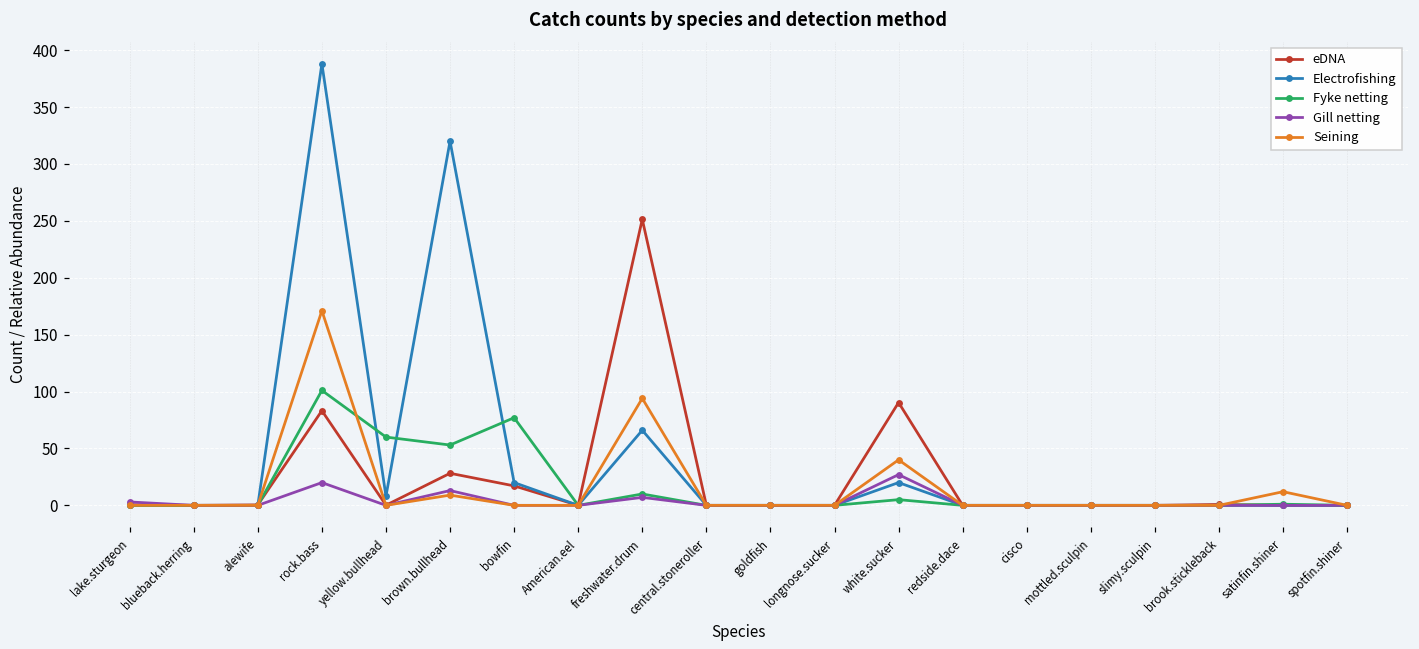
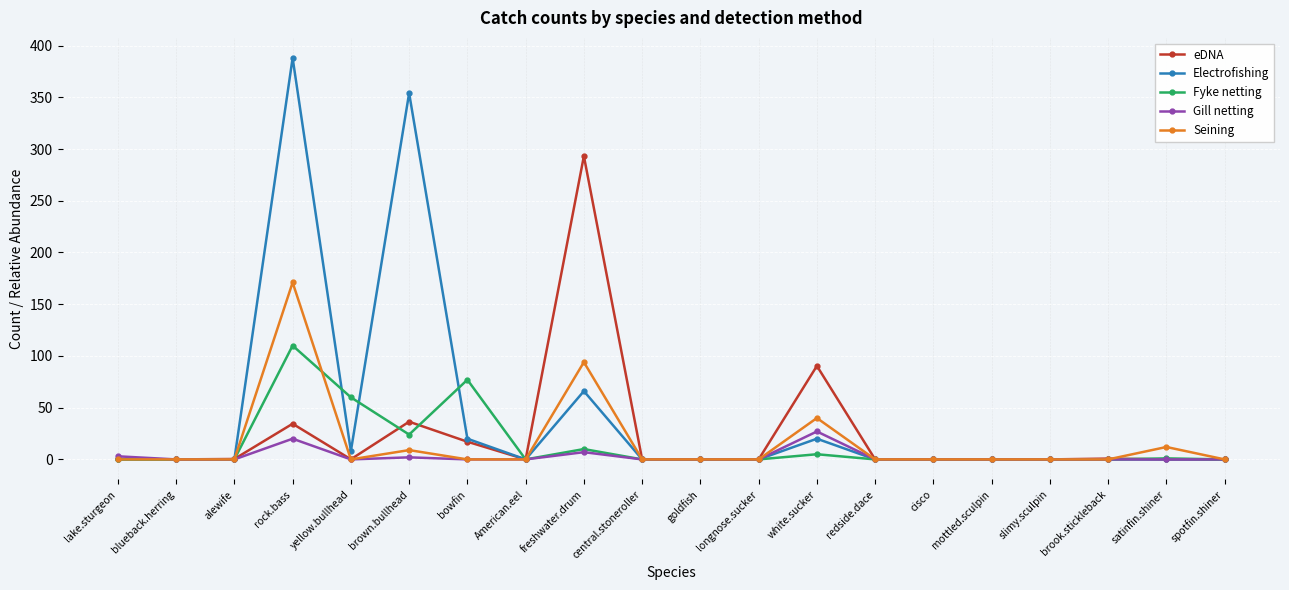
eDNA, rock.bass: 83 -> 34
Fyke netting, rock.bass: 101 -> 110
eDNA, brown.bullhead: 28 -> 36
Electrofishing, brown.bullhead: 320 -> 354
Fyke netting, brown.bullhead: 53 -> 24
Gill netting, brown.bullhead: 13 -> 2
eDNA, freshwater.drum: 251 -> 293
